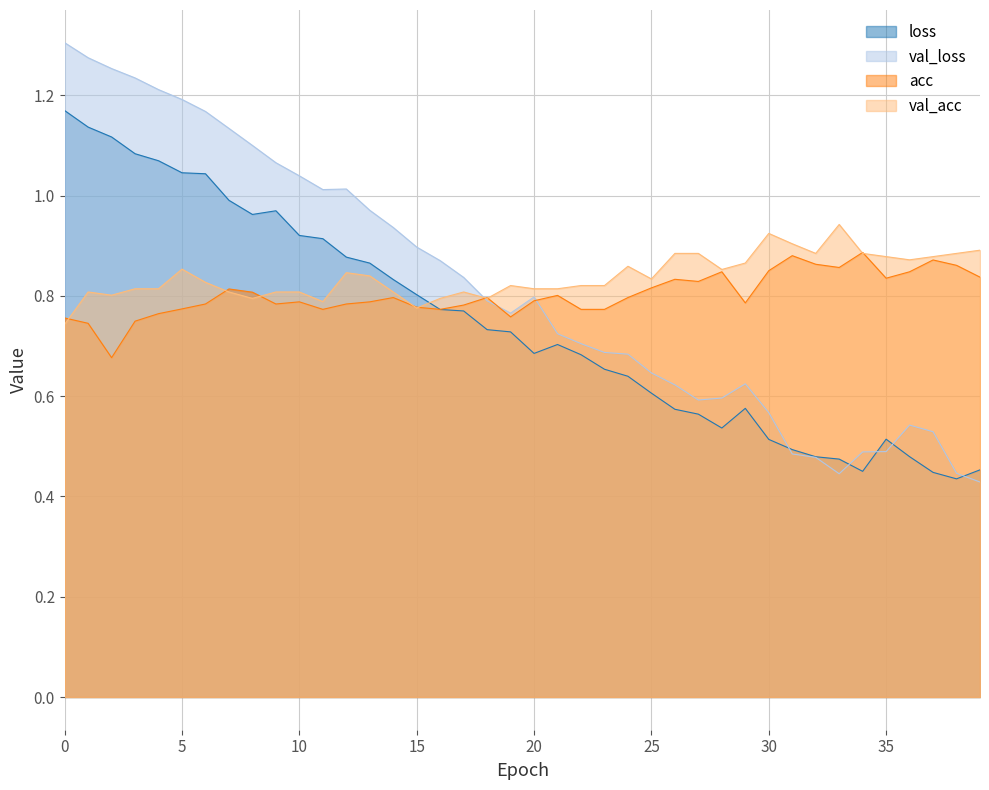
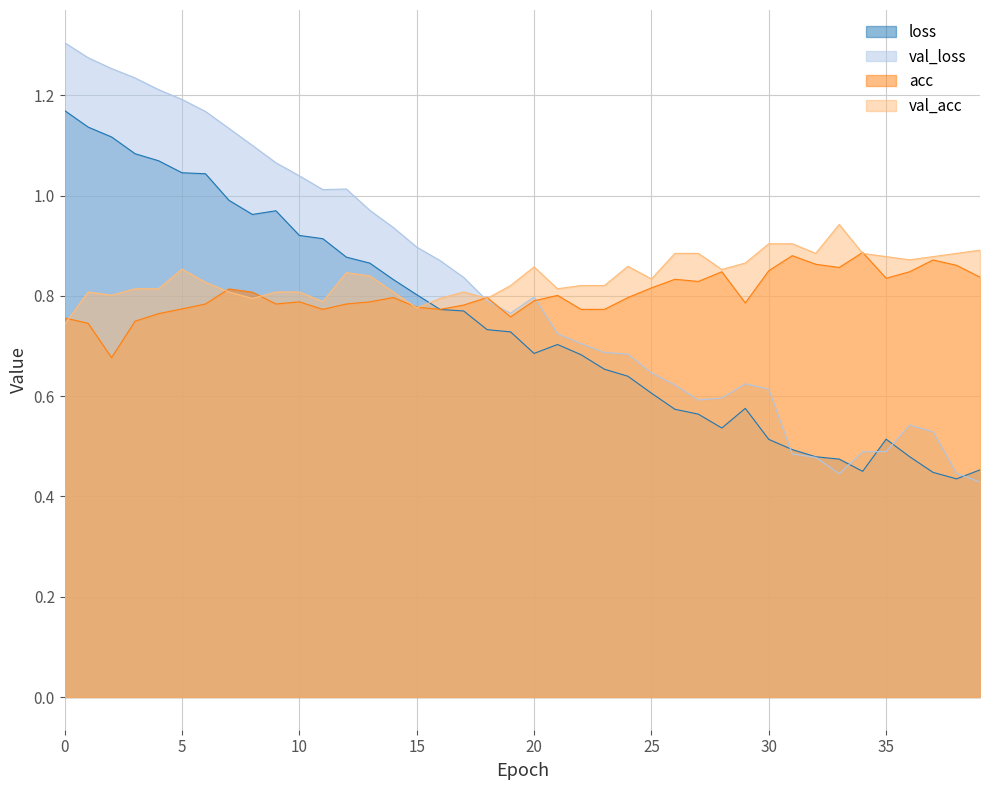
val_acc, 20: 0.81 -> 0.86
val_loss, 30: 0.57 -> 0.61
val_acc, 30: 0.92 -> 0.90
